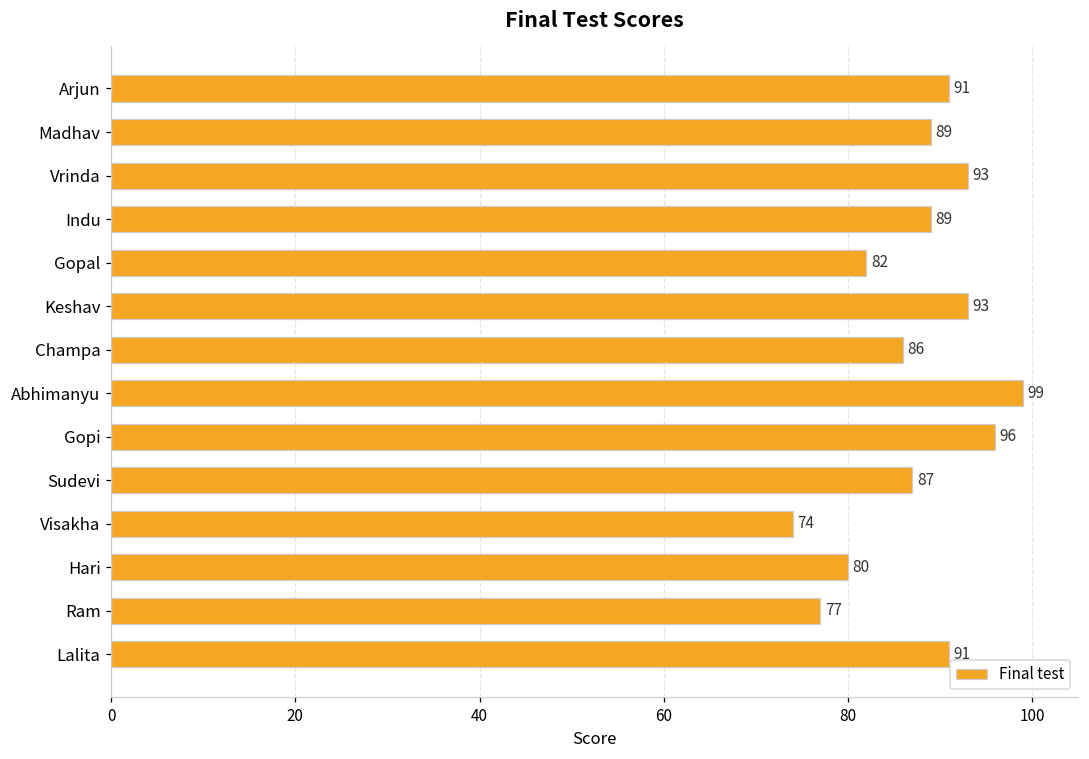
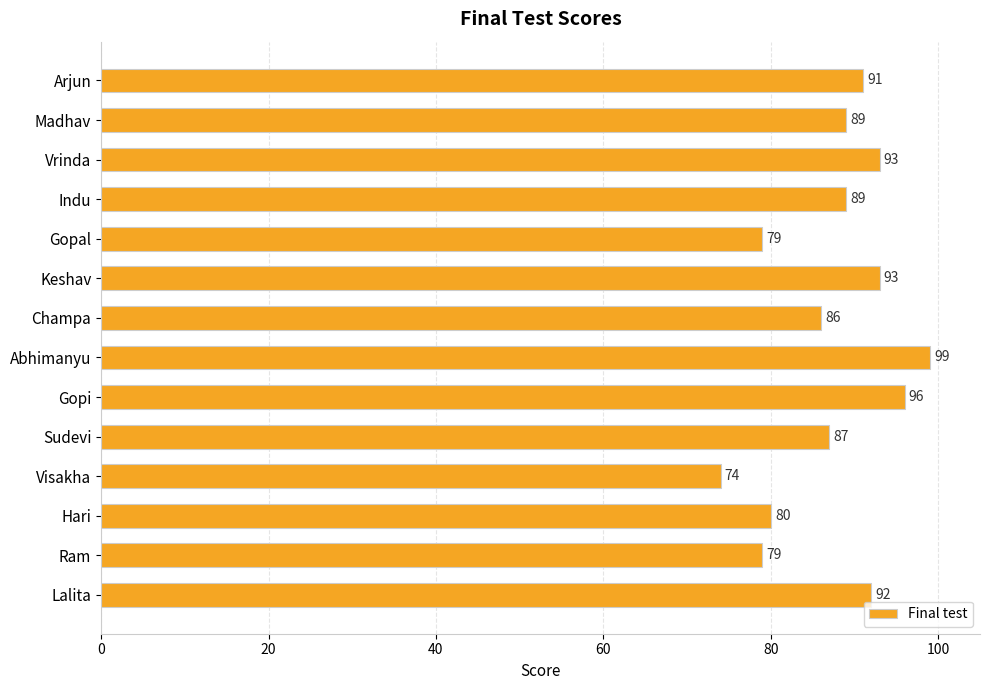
Gopal: 82 -> 79
Ram: 77 -> 79
Lalita: 91 -> 92
